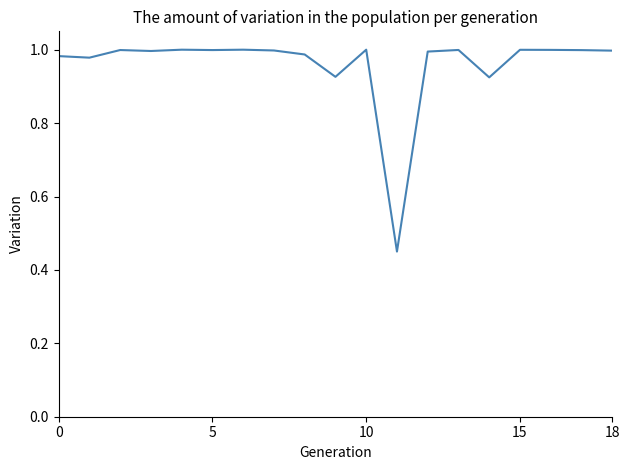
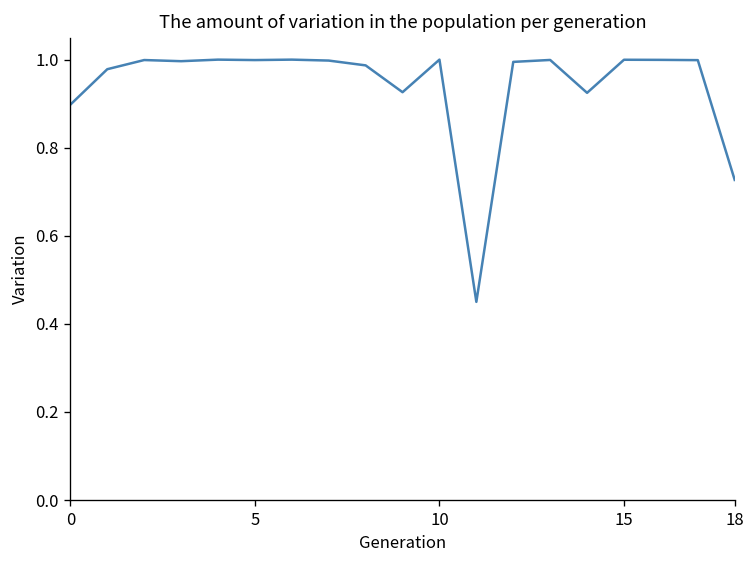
0: 0.98 -> 0.90
18: 1.00 -> 0.73
